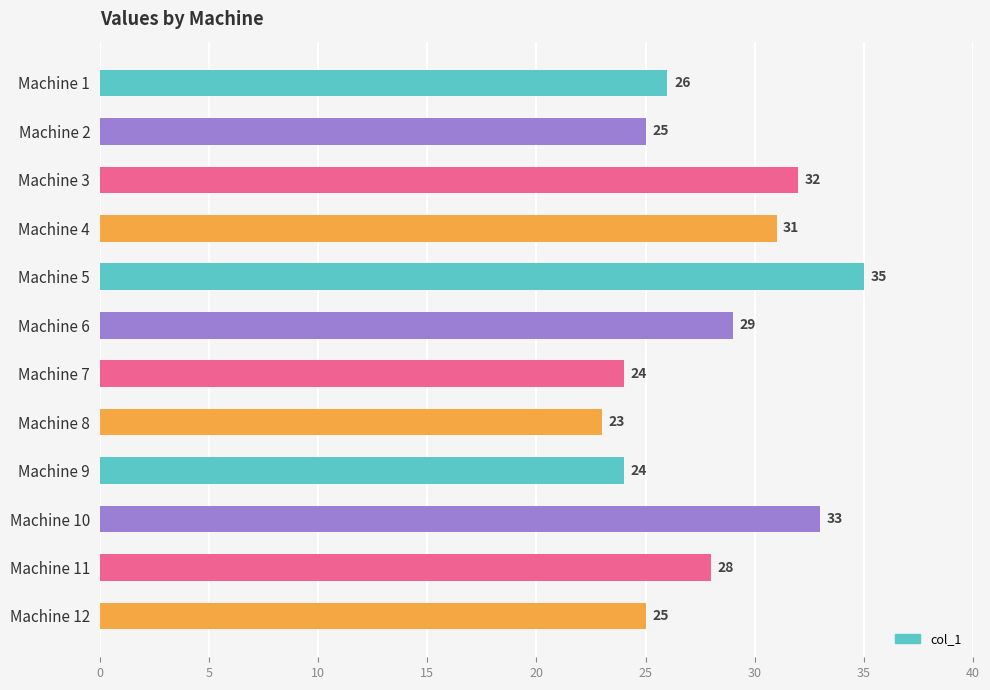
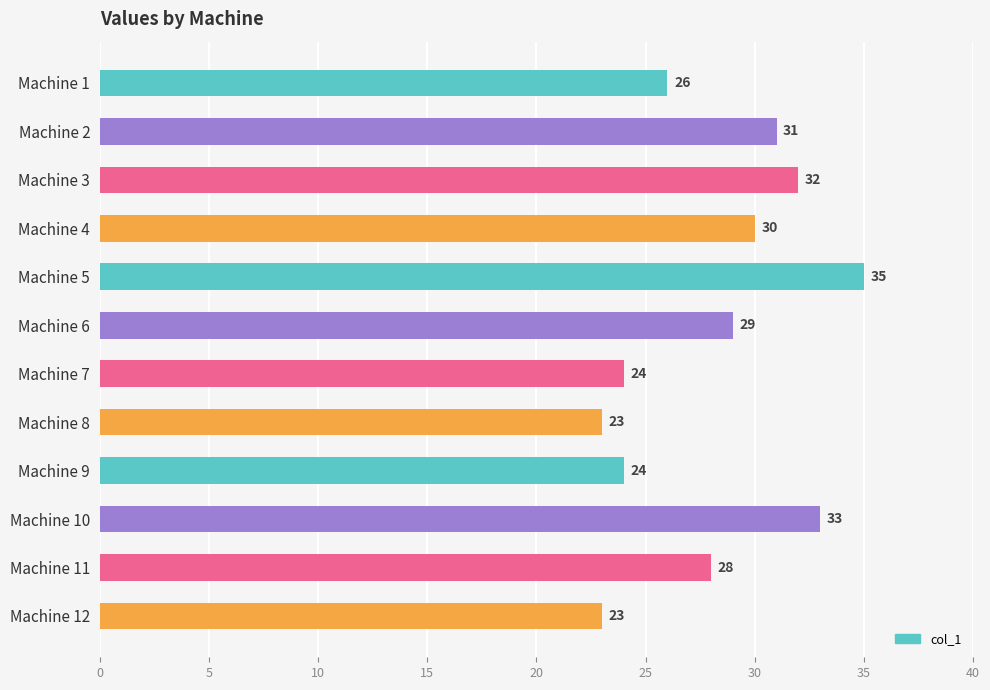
Machine 2: 25 -> 31
Machine 4: 31 -> 30
Machine 12: 25 -> 23
